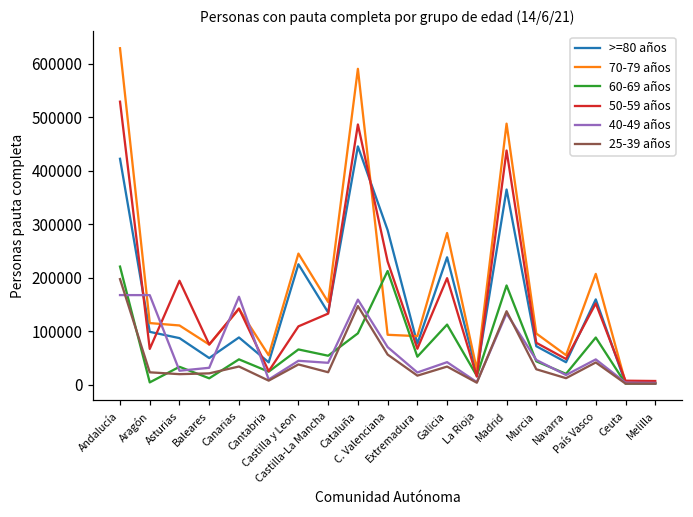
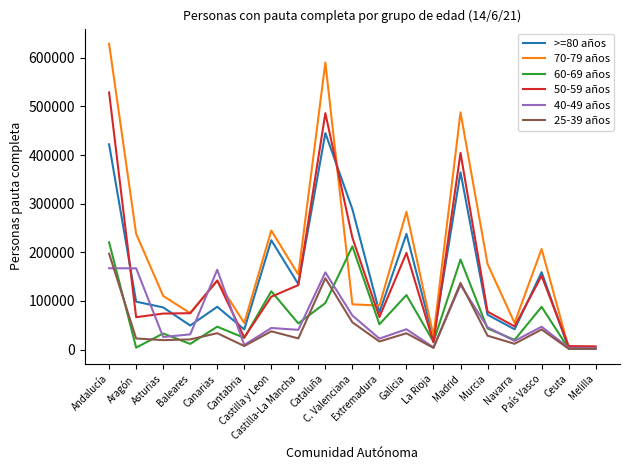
70-79 años, Aragón: 110000 -> 240000
50-59 años, Asturias: 190000 -> 70000
60-69 años, Castilla y Leon: 70000 -> 120000
50-59 años, Madrid: 440000 -> 400000
70-79 años, Murcia: 100000 -> 180000
